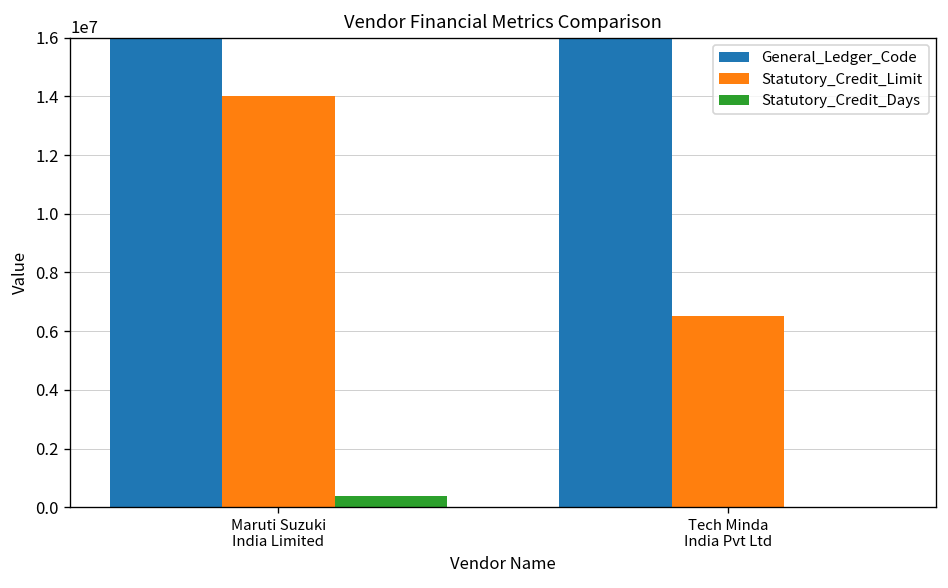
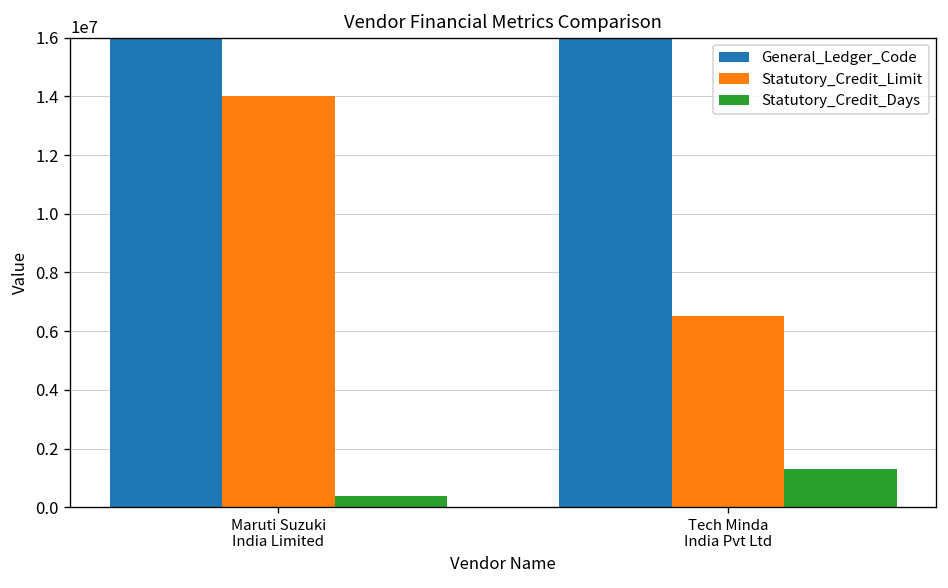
Statutory_Credit_Days, Tech Minda India Pvt Ltd: 0 -> 1300000
